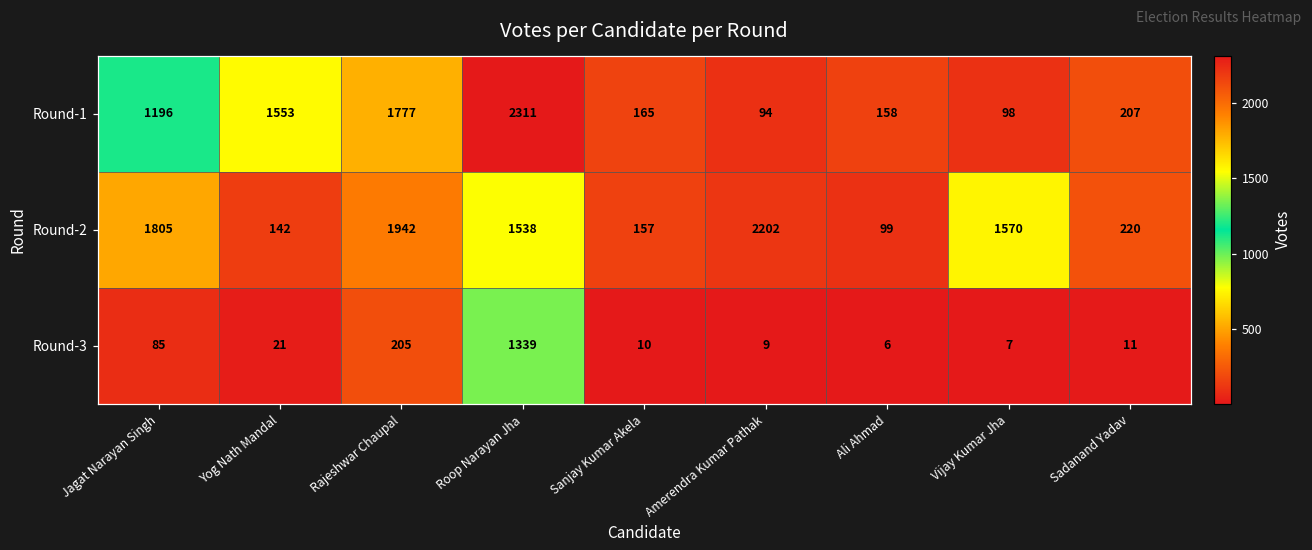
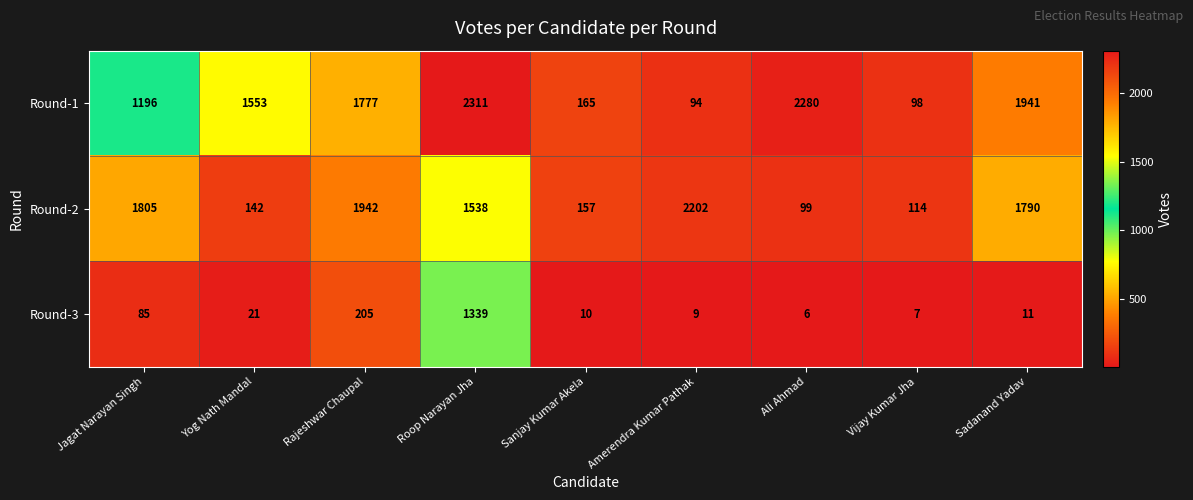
Round-1, Ali Ahmad: 158 -> 2280
Round-1, Sadanand Yadav: 207 -> 1941
Round-2, Vijay Kumar Jha: 1570 -> 114
Round-2, Sadanand Yadav: 220 -> 1790
